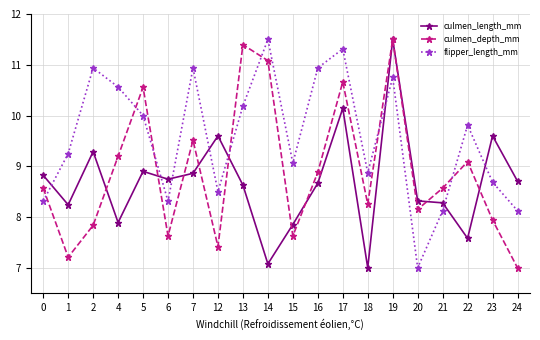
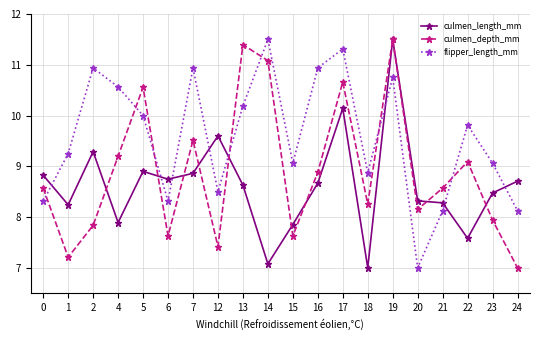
culmen_length_mm, 23: 9.6 -> 8.5
flipper_length_mm, 23: 8.7 -> 9.1
